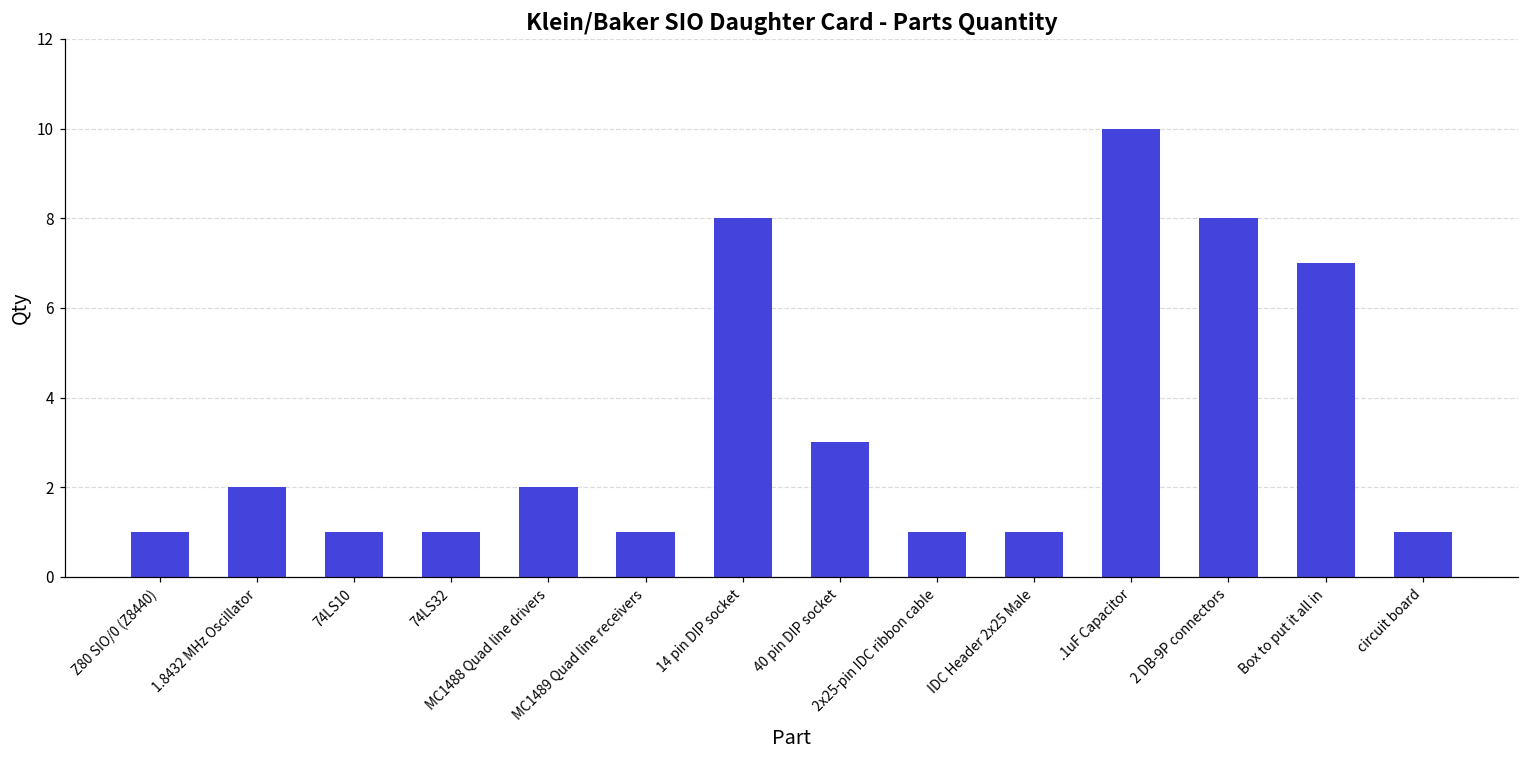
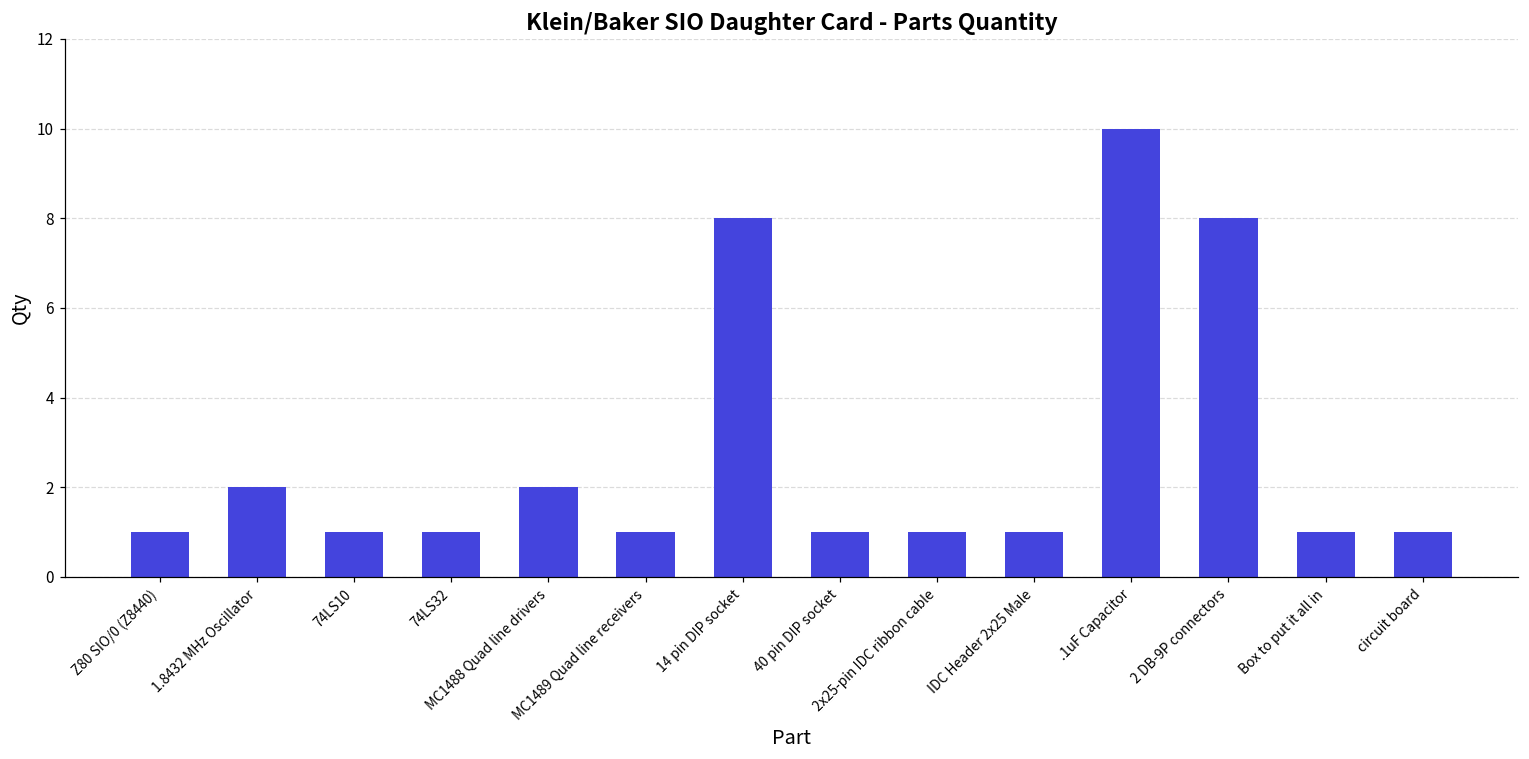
40 pin DIP socket: 3 -> 1
Box to put it all in: 7 -> 1
